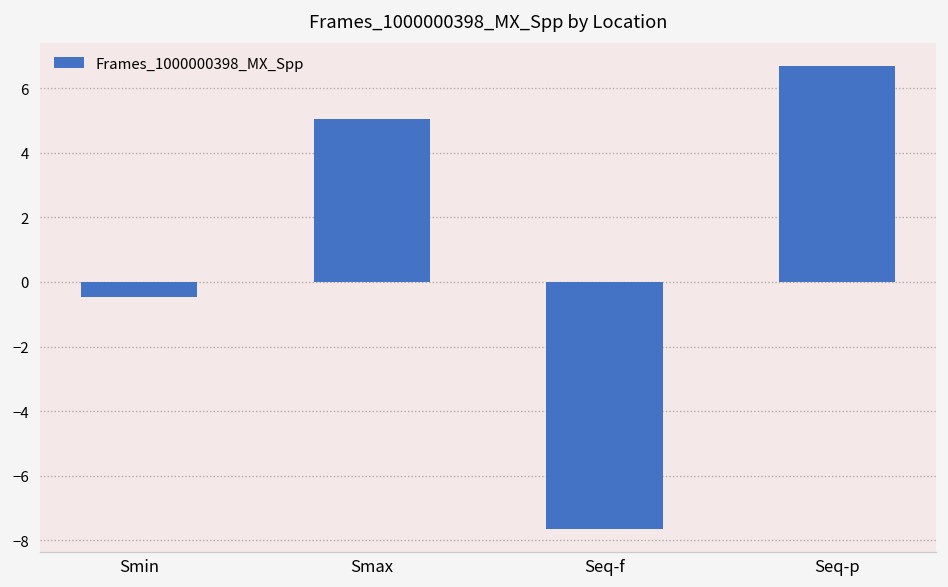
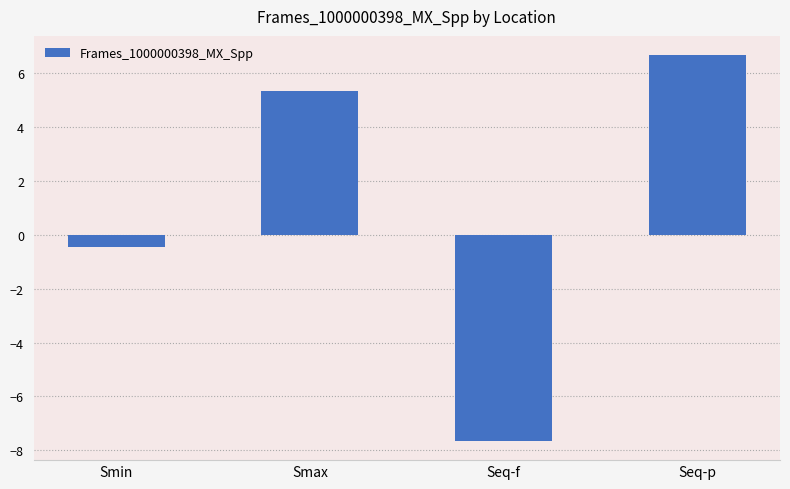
Smax: 5.0 -> 5.4
